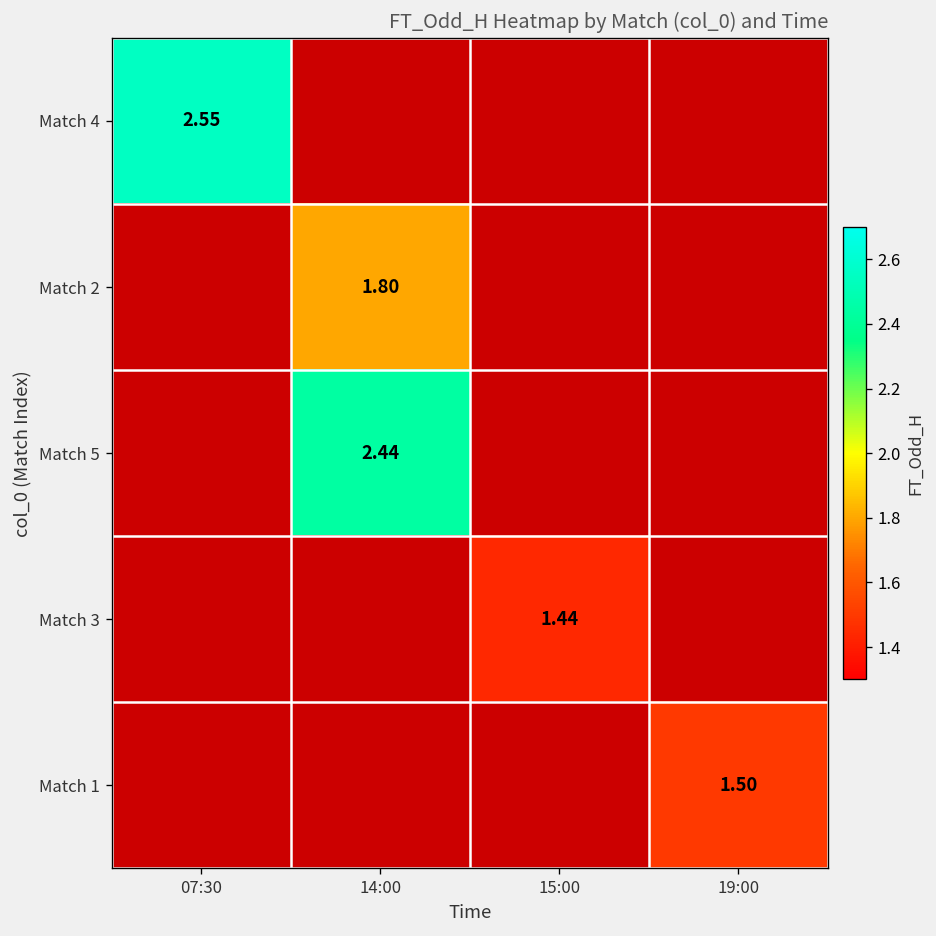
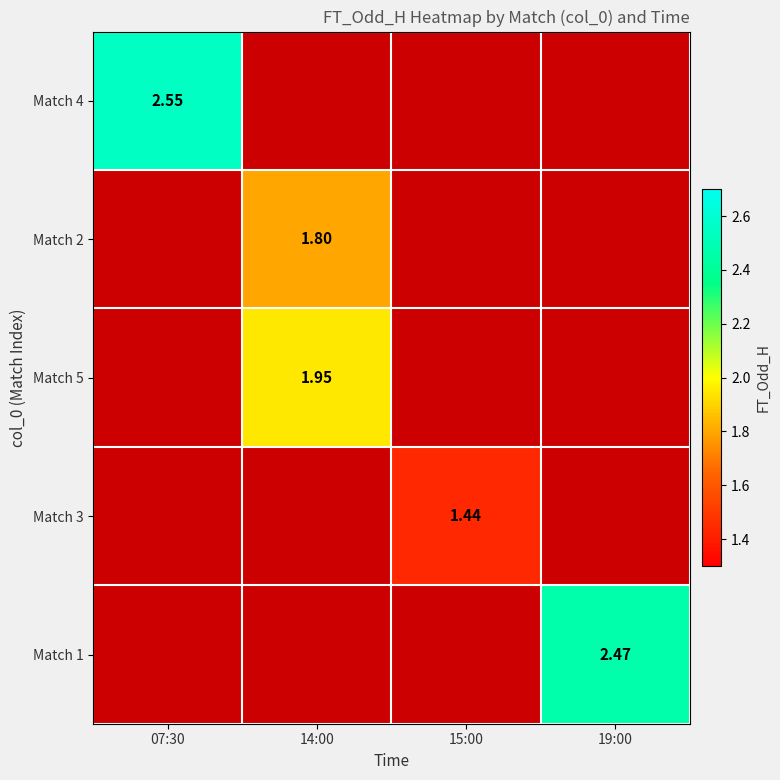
Match 5, 14:00: 2.44 -> 1.95
Match 1, 19:00: 1.50 -> 2.47
